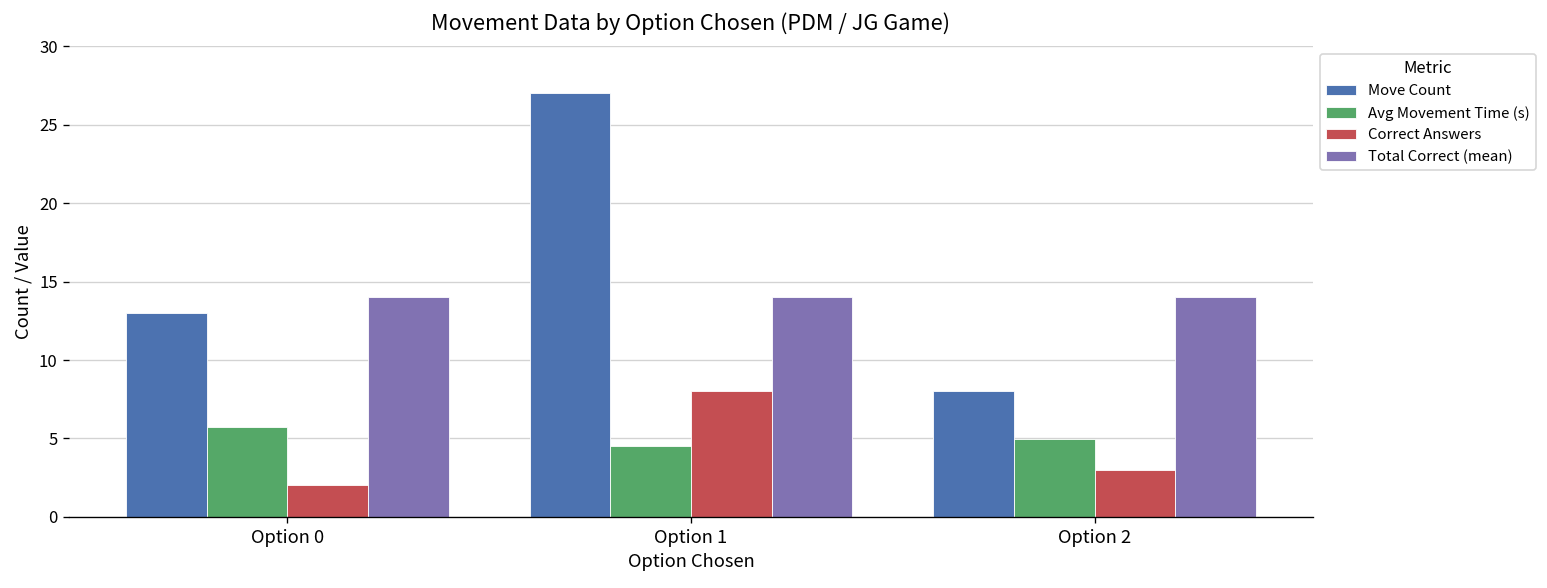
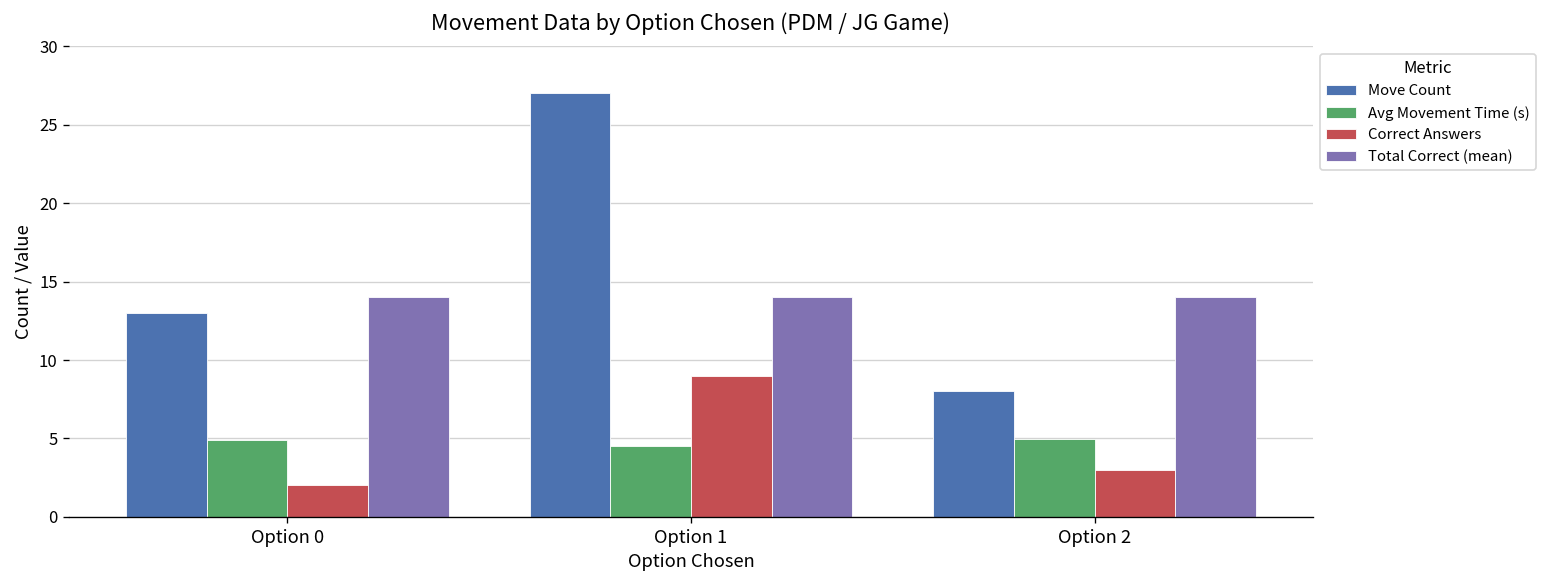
Avg Movement Time (s), Option 0: 5.8 -> 4.9
Correct Answers, Option 1: 8 -> 9
